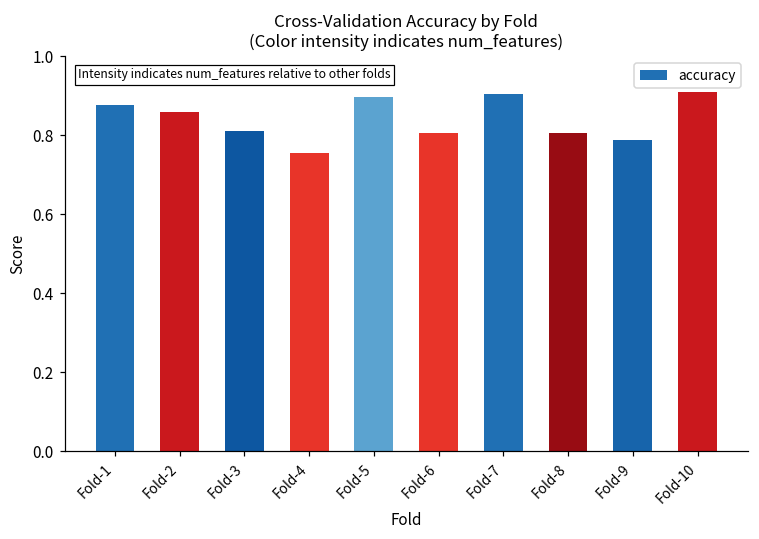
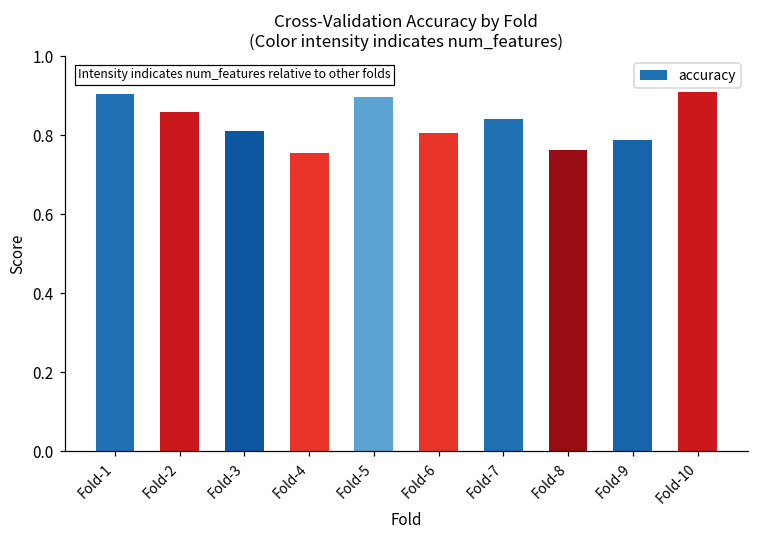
Fold-1: 0.88 -> 0.90
Fold-7: 0.90 -> 0.84
Fold-8: 0.81 -> 0.76
